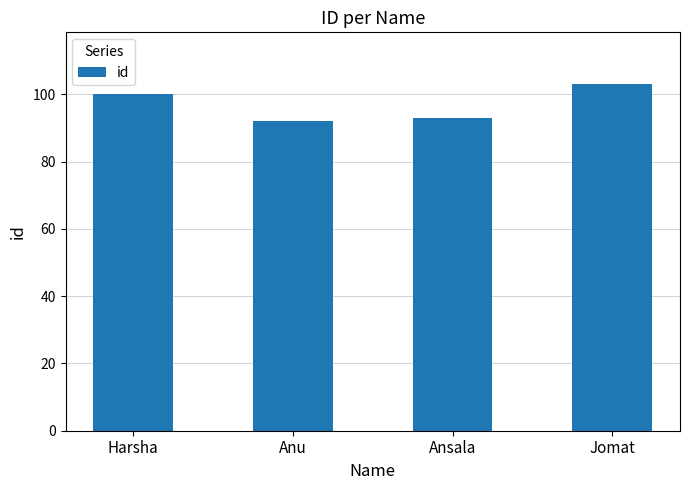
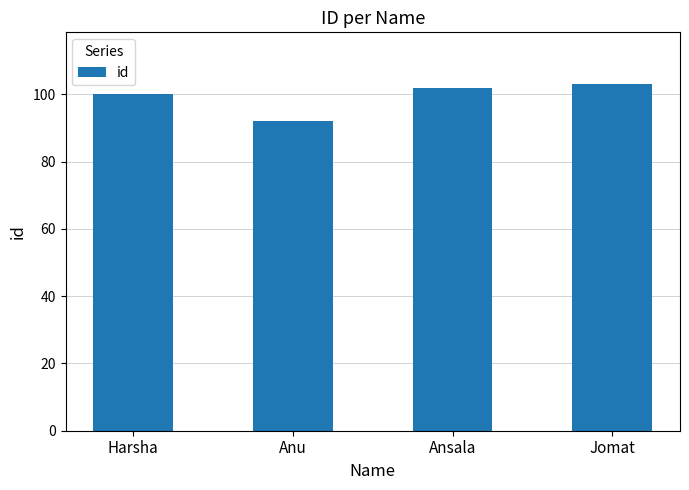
Ansala: 93 -> 102
